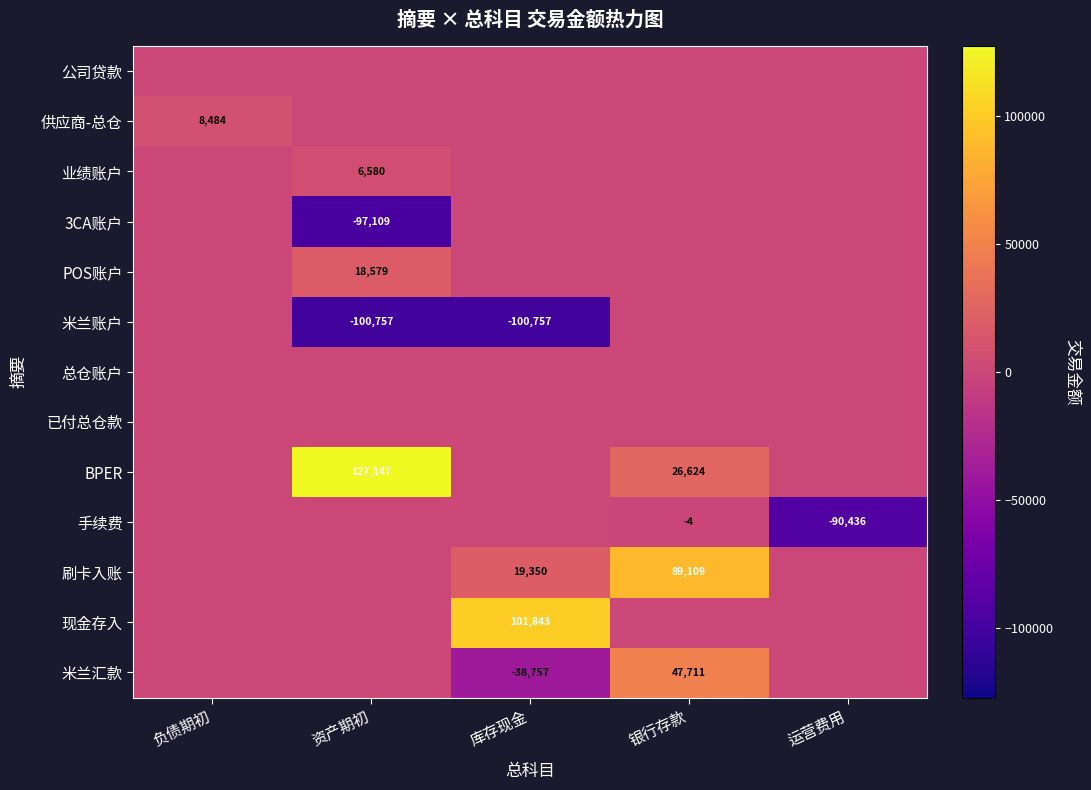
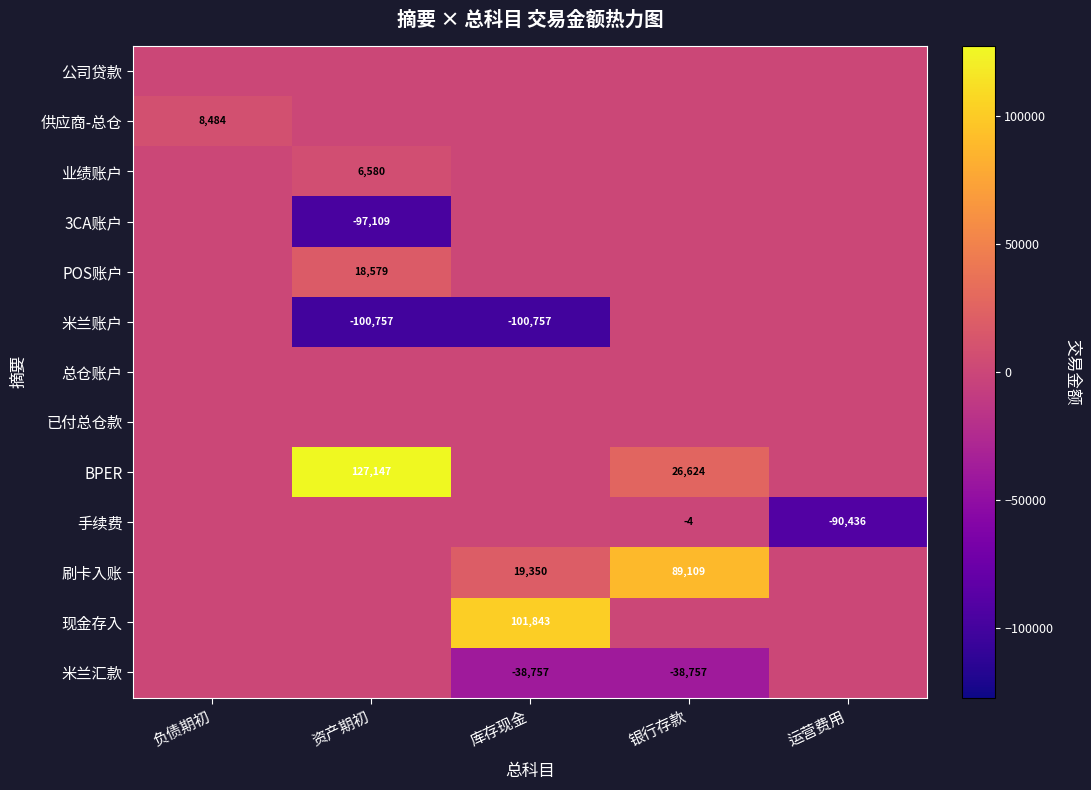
米兰汇款, 银行存款: 47,711 -> -38,757
